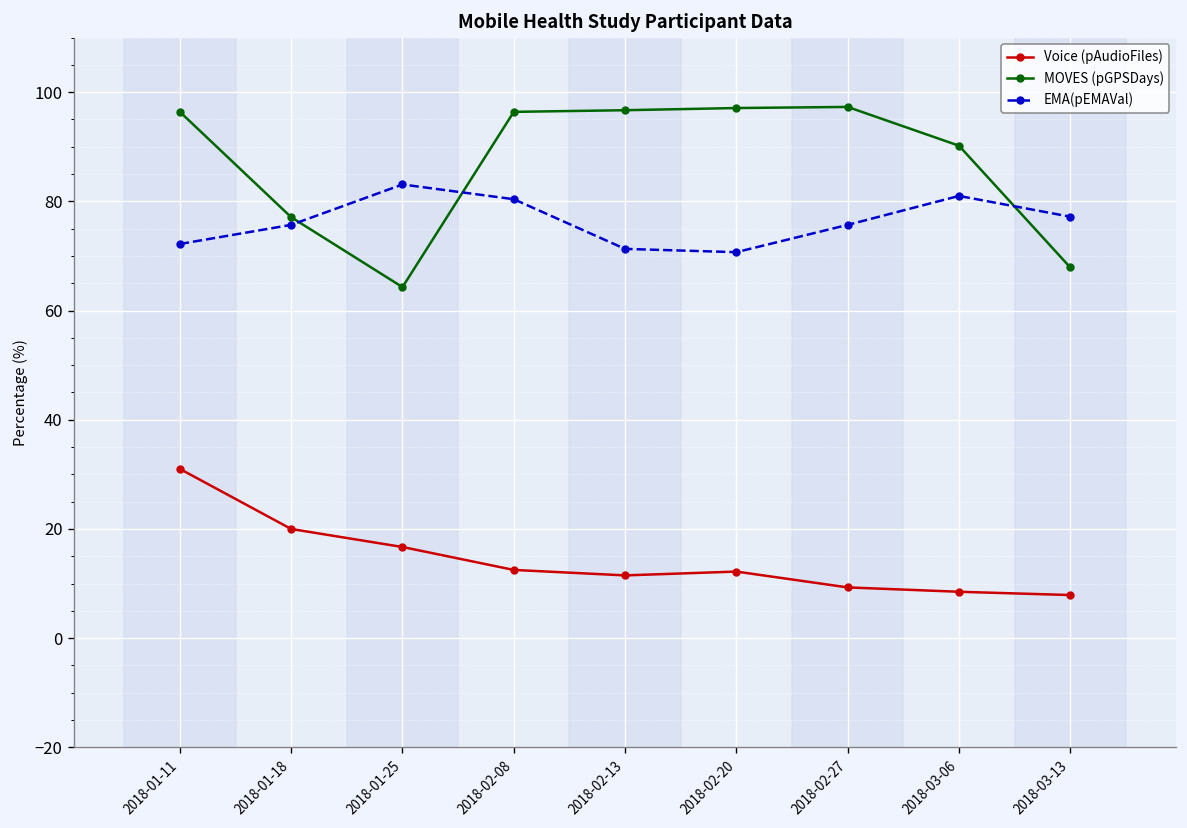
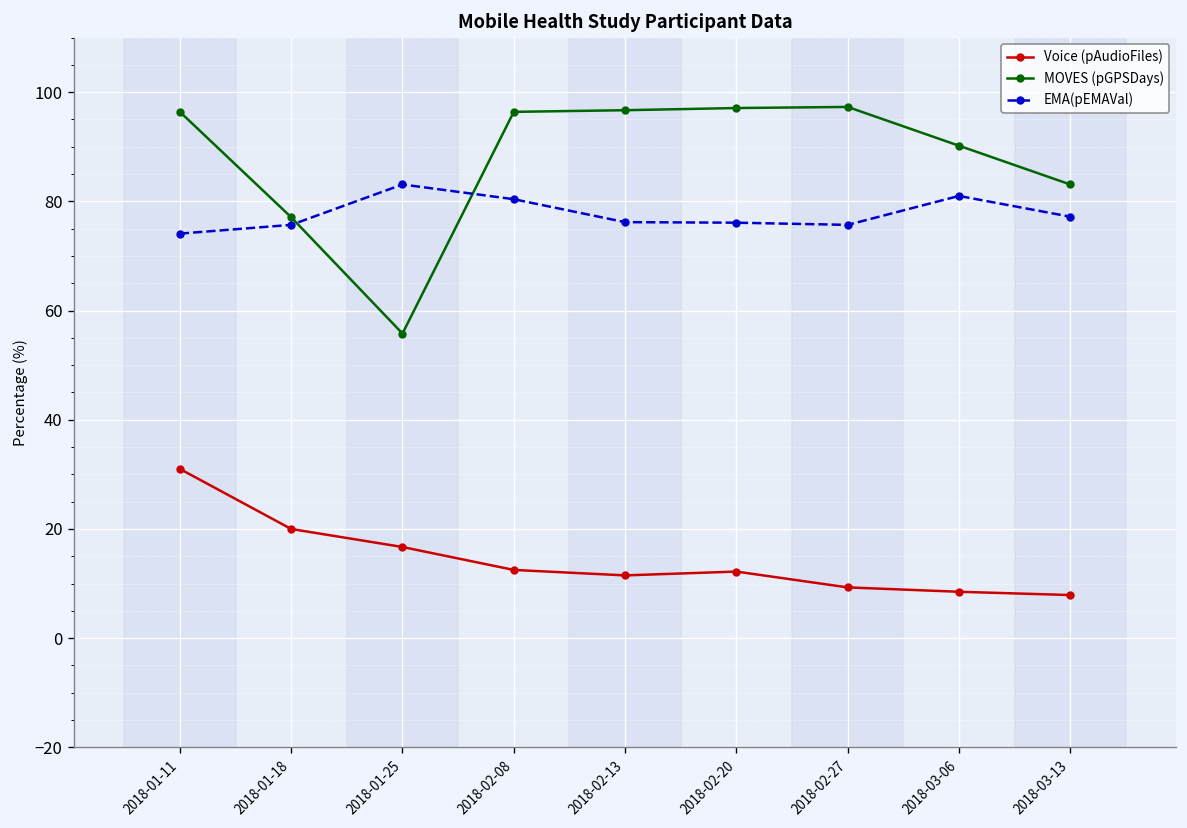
EMA(pEMAVal), 2018-01-11: 72 -> 74
MOVES (pGPSDays), 2018-01-25: 64 -> 56
EMA(pEMAVal), 2018-02-13: 71 -> 76
EMA(pEMAVal), 2018-02-20: 71 -> 76
MOVES (pGPSDays), 2018-03-13: 68 -> 83
